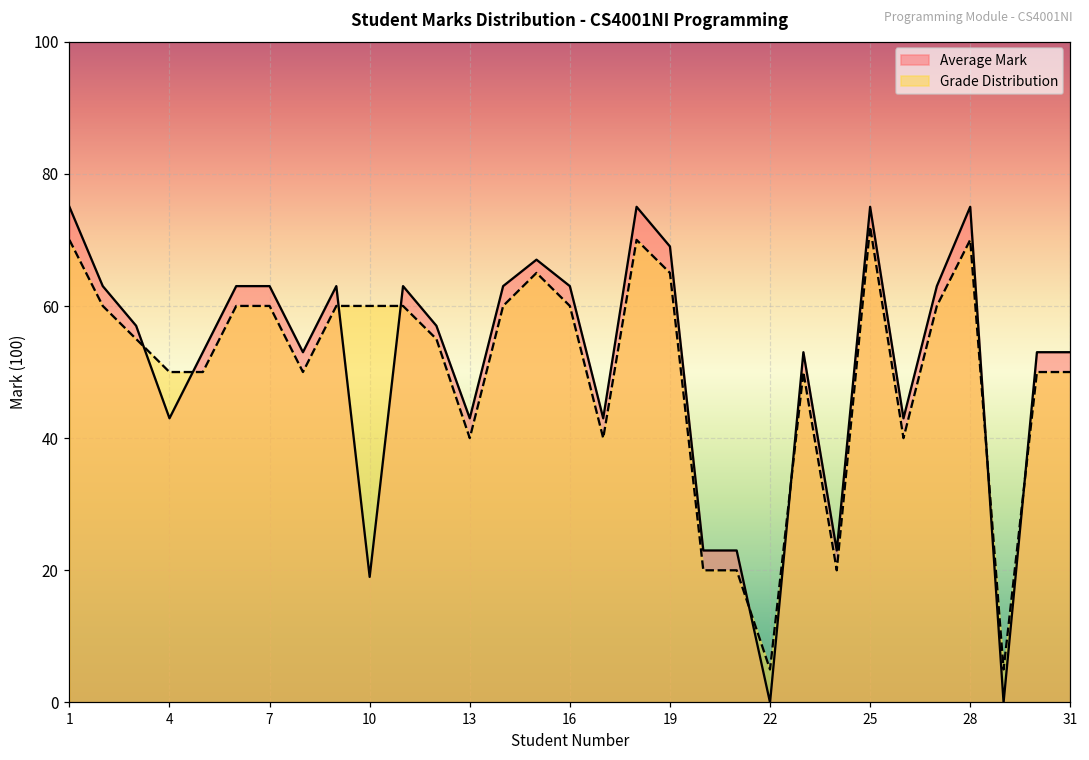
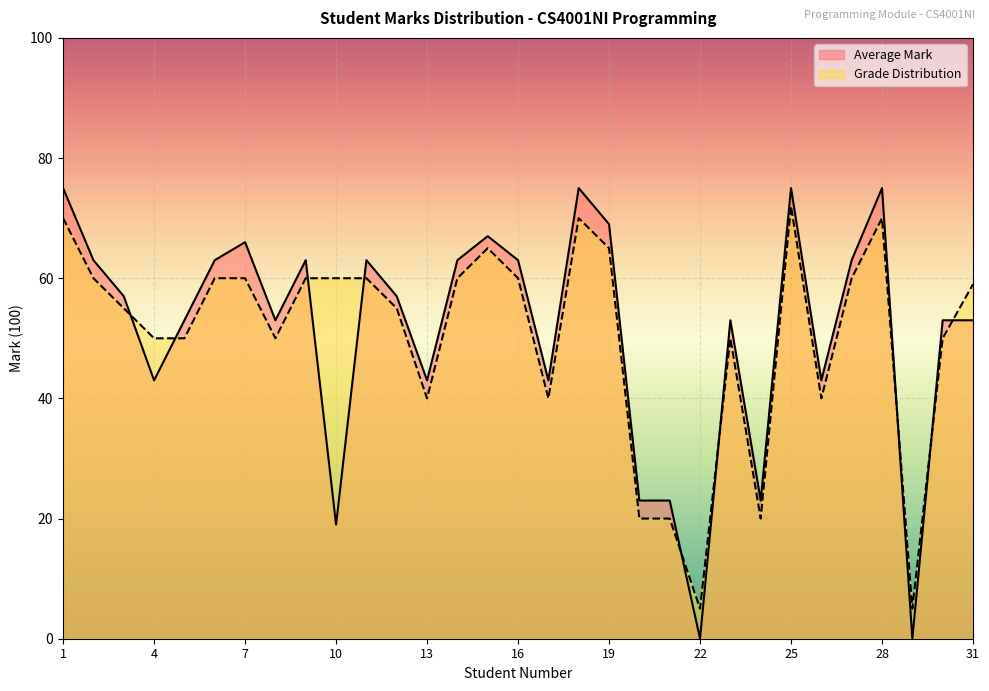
Average Mark, 7: 63 -> 66
Grade Distribution, 31: 50 -> 59
